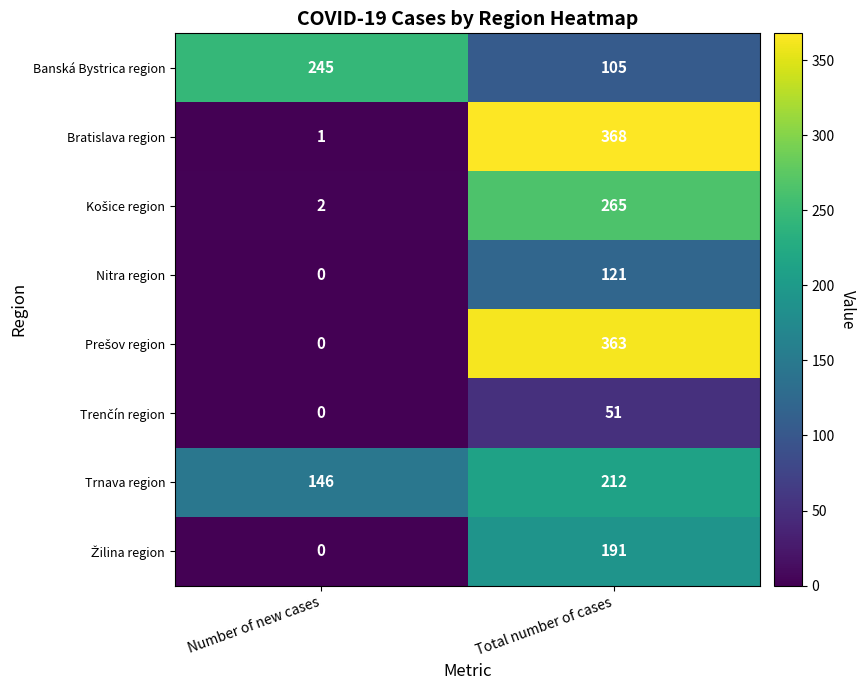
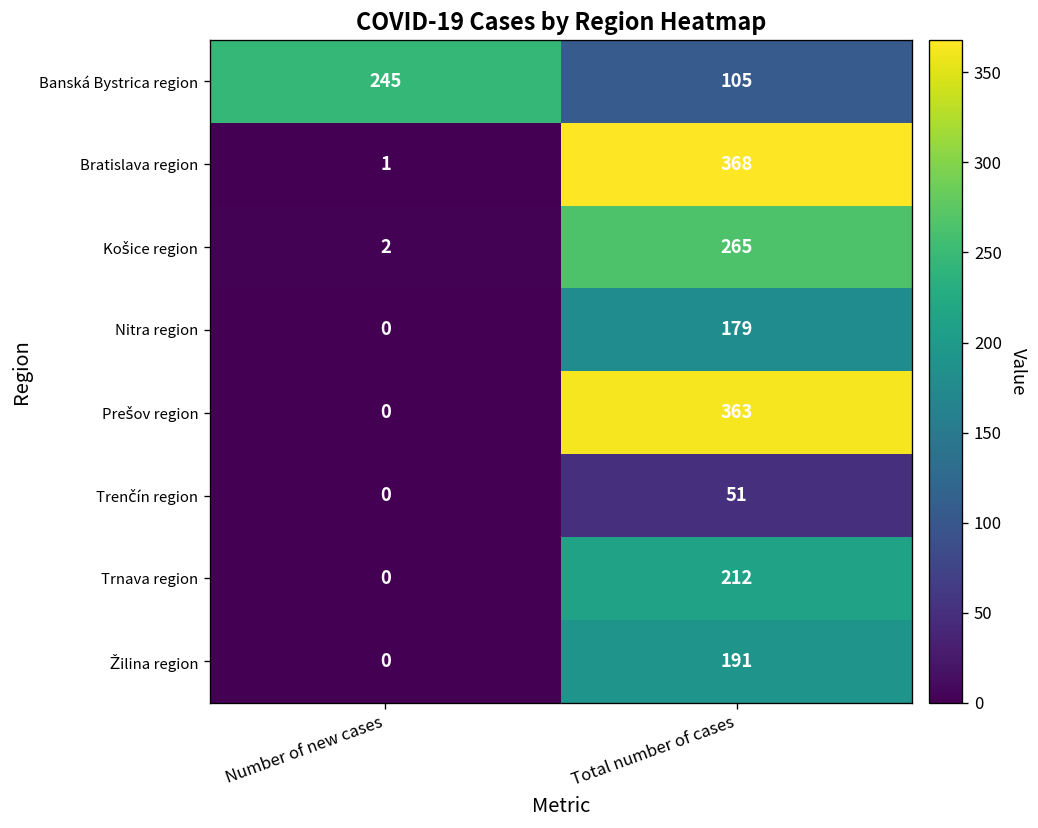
Nitra region, Total number of cases: 121 -> 179
Trnava region, Number of new cases: 146 -> 0
